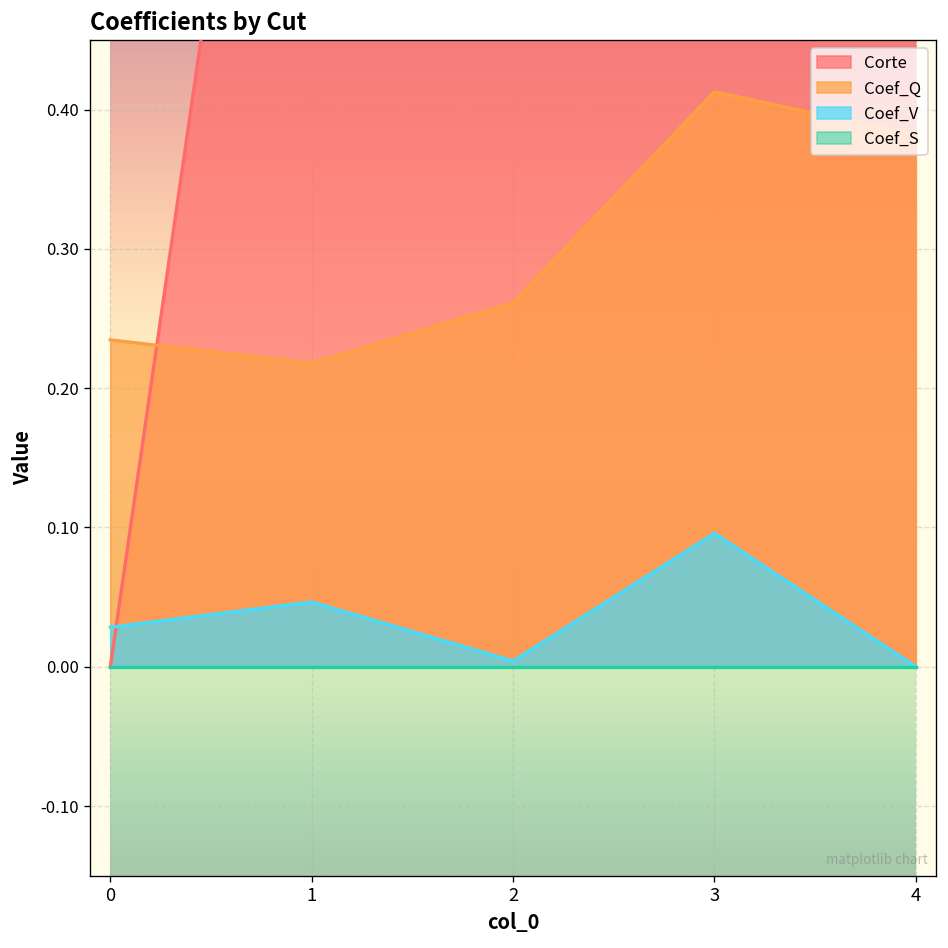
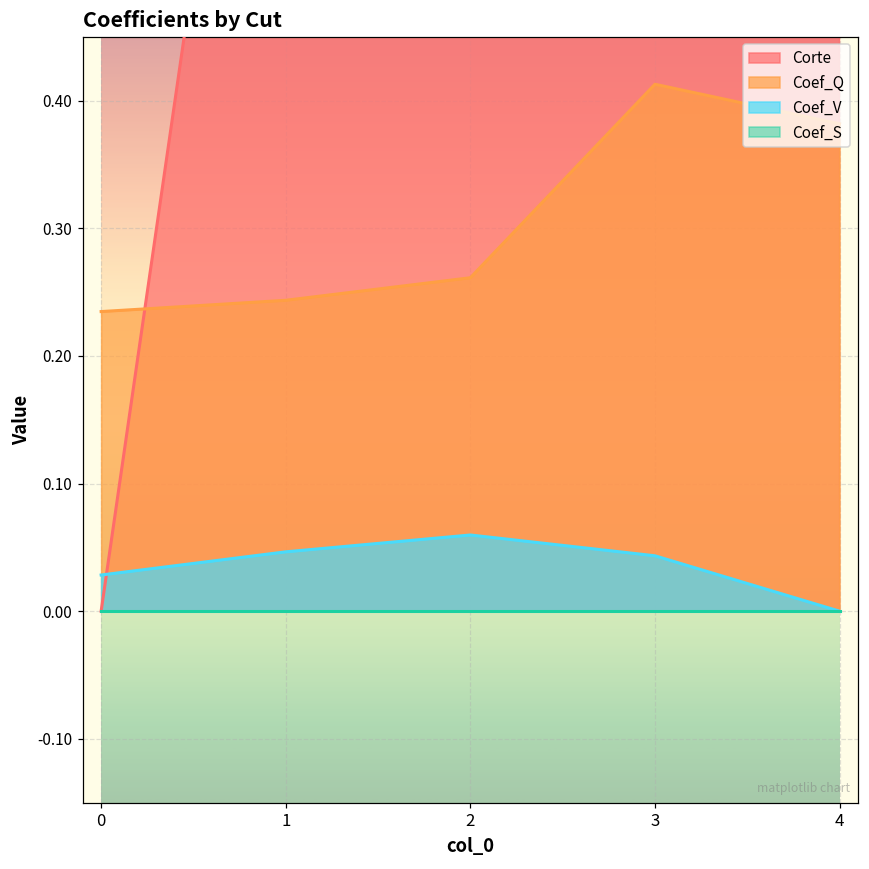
Coef_Q, 1: 0.218 -> 0.244
Coef_V, 2: 0.004 -> 0.060
Coef_V, 3: 0.096 -> 0.043
